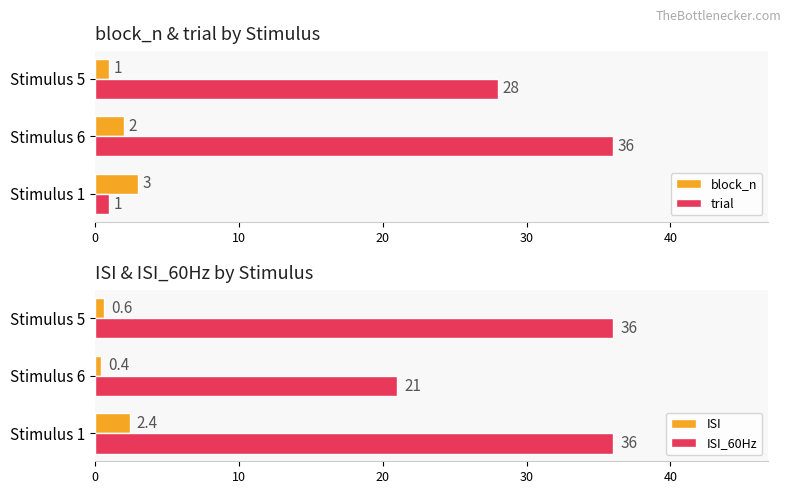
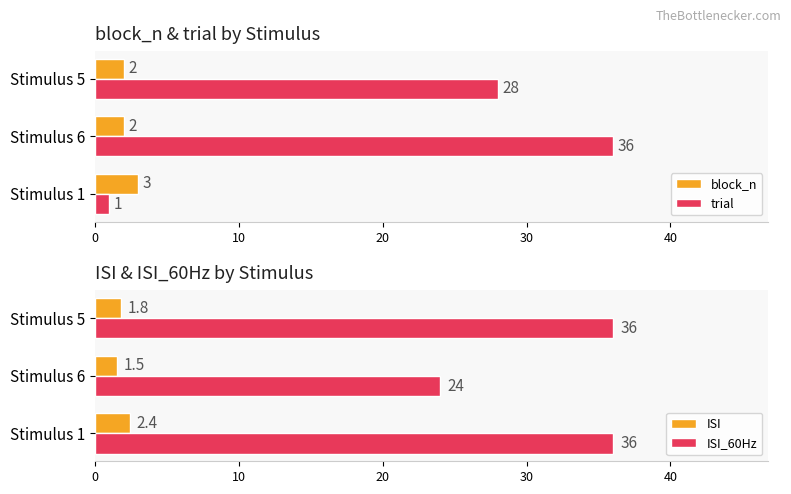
block_n & trial by Stimulus, block_n, Stimulus 5: 1 -> 2
ISI & ISI_60Hz by Stimulus, ISI, Stimulus 5: 0.6 -> 1.8
ISI & ISI_60Hz by Stimulus, ISI, Stimulus 6: 0.4 -> 1.5
ISI & ISI_60Hz by Stimulus, ISI_60Hz, Stimulus 6: 21 -> 24
